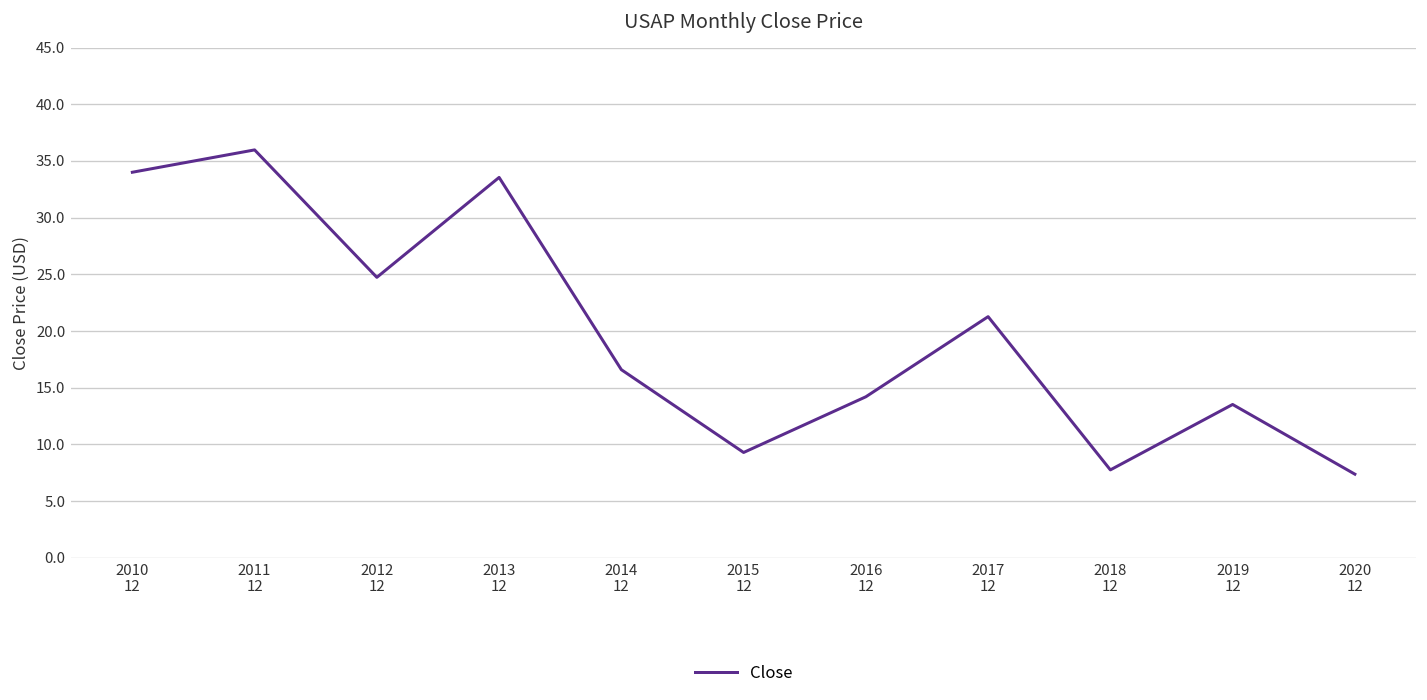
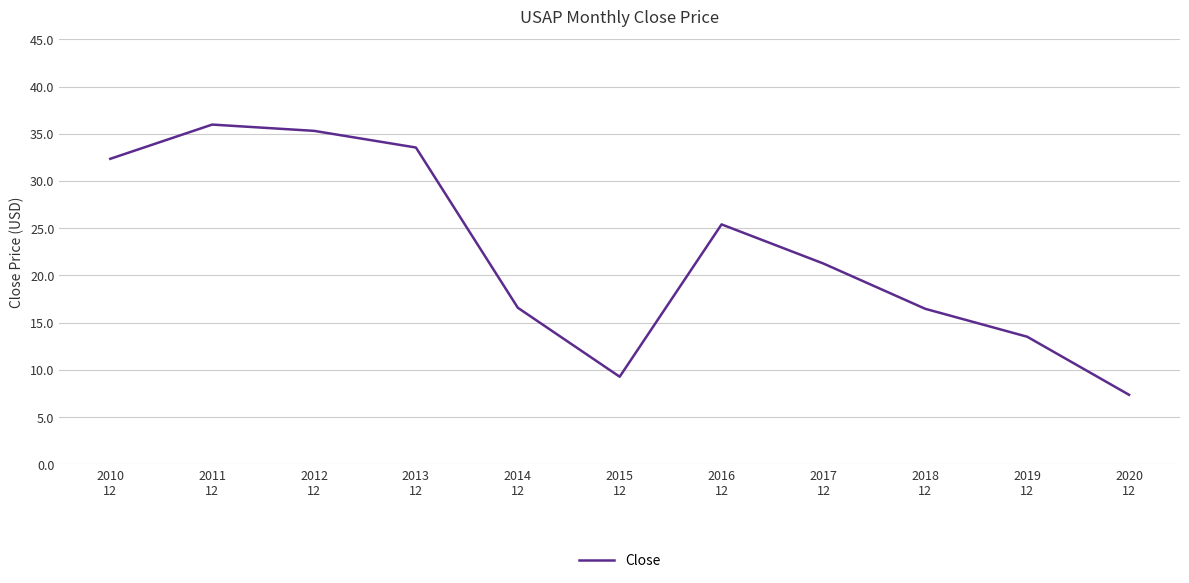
2010 12: 34 -> 32
2012 12: 25 -> 35
2016 12: 14 -> 25
2018 12: 8 -> 16
